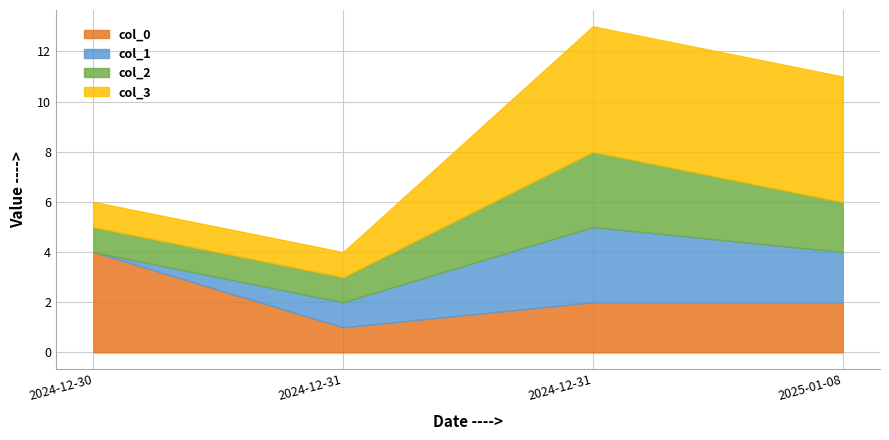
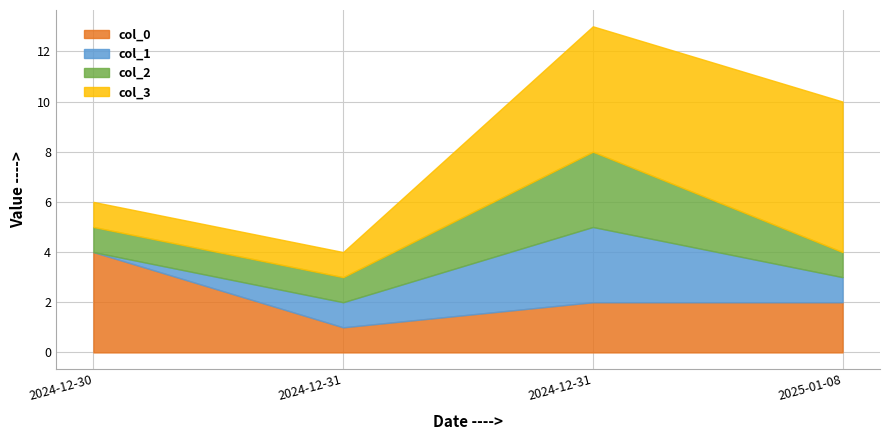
col_1, 2025-01-08: 2 -> 1
col_2, 2025-01-08: 2 -> 1
col_3, 2025-01-08: 5 -> 6
